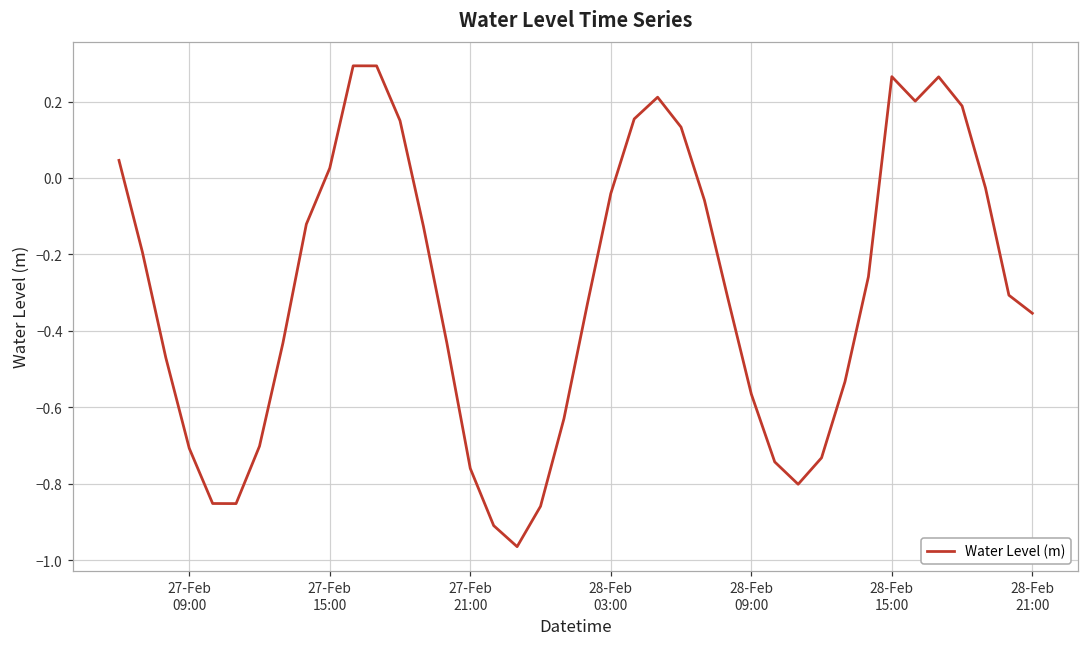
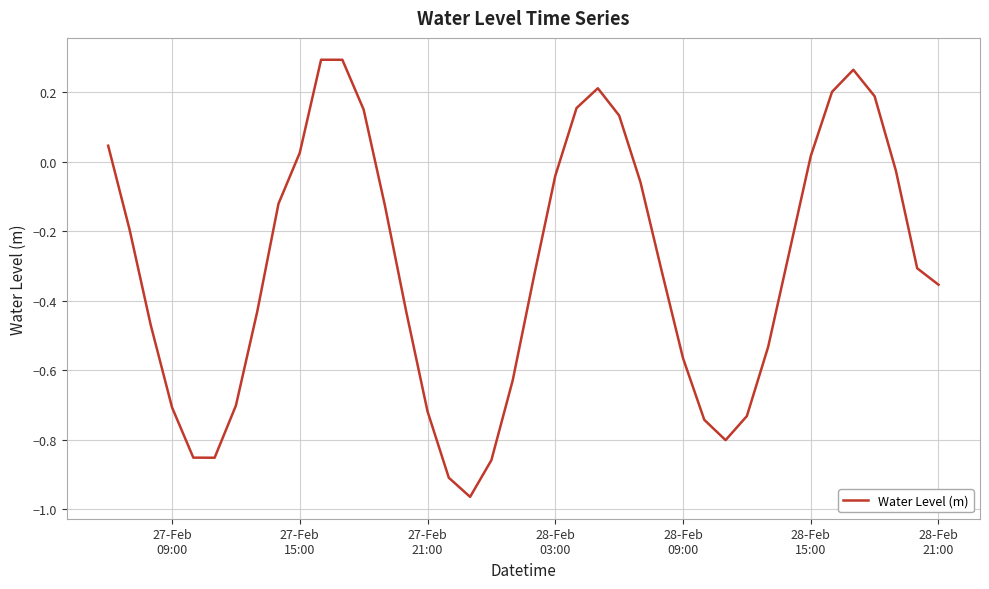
27-Feb 21:00: -0.76 -> -0.72
28-Feb 15:00: 0.27 -> 0.02
